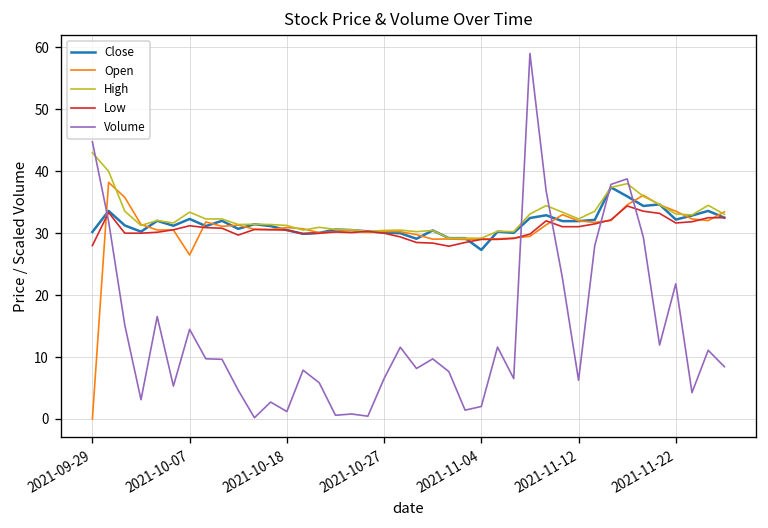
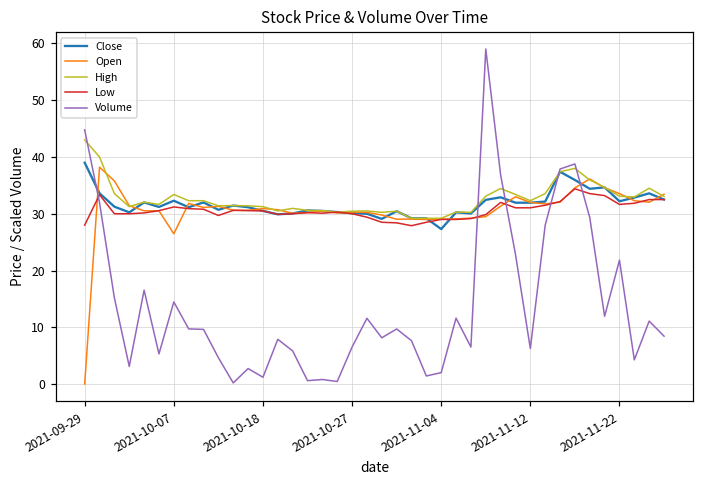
Close, 2021-09-29: 30 -> 39
